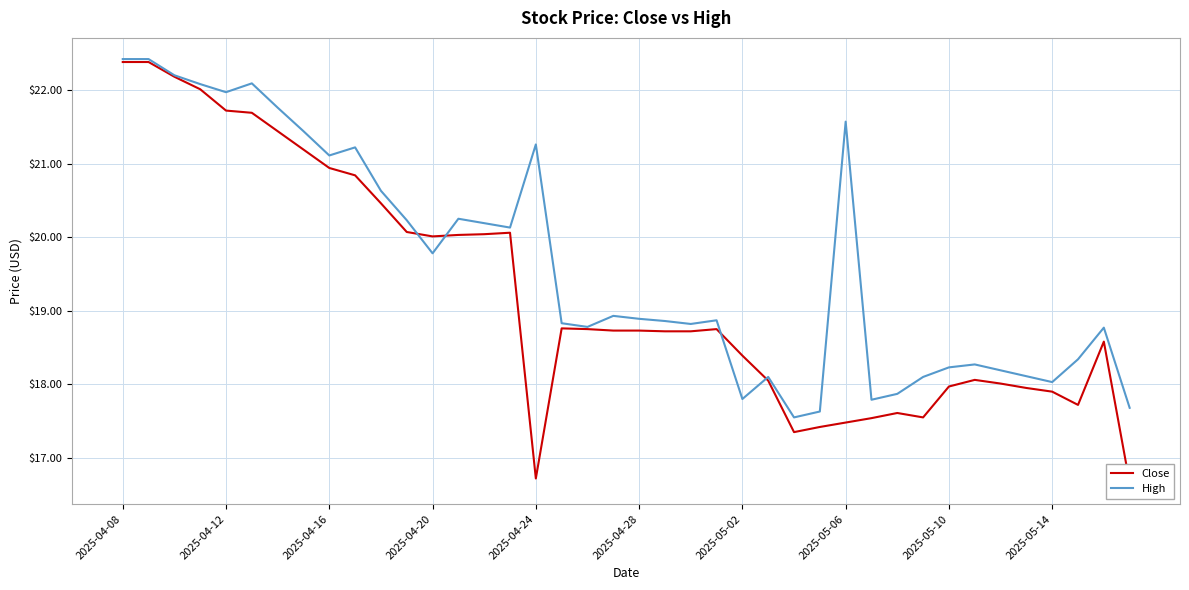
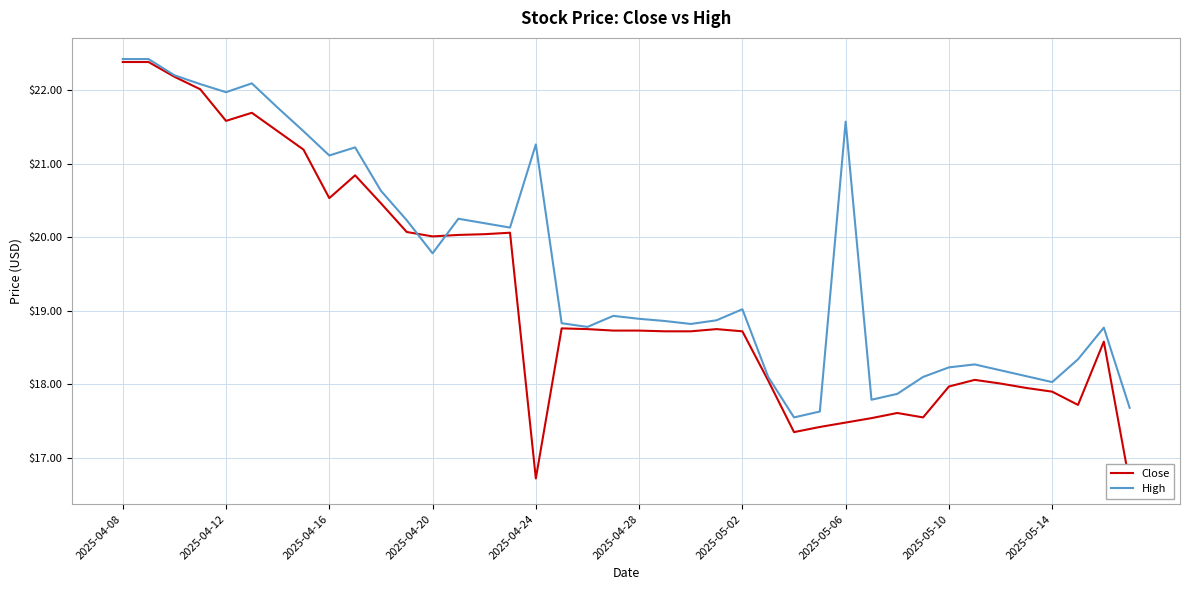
Close, 2025-04-12: $21.7 -> $21.6
Close, 2025-04-16: $20.9 -> $20.5
Close, 2025-05-02: $18.4 -> $18.7
High, 2025-05-02: $17.8 -> $19.0
